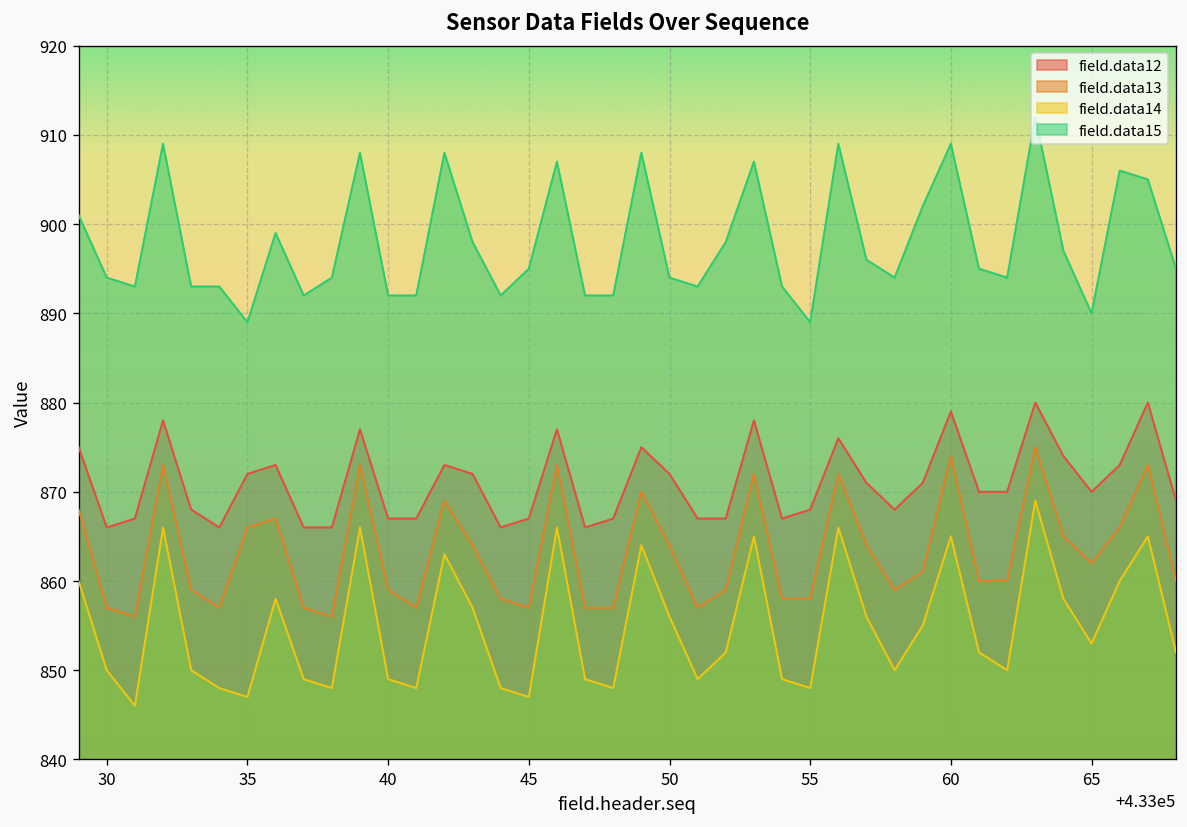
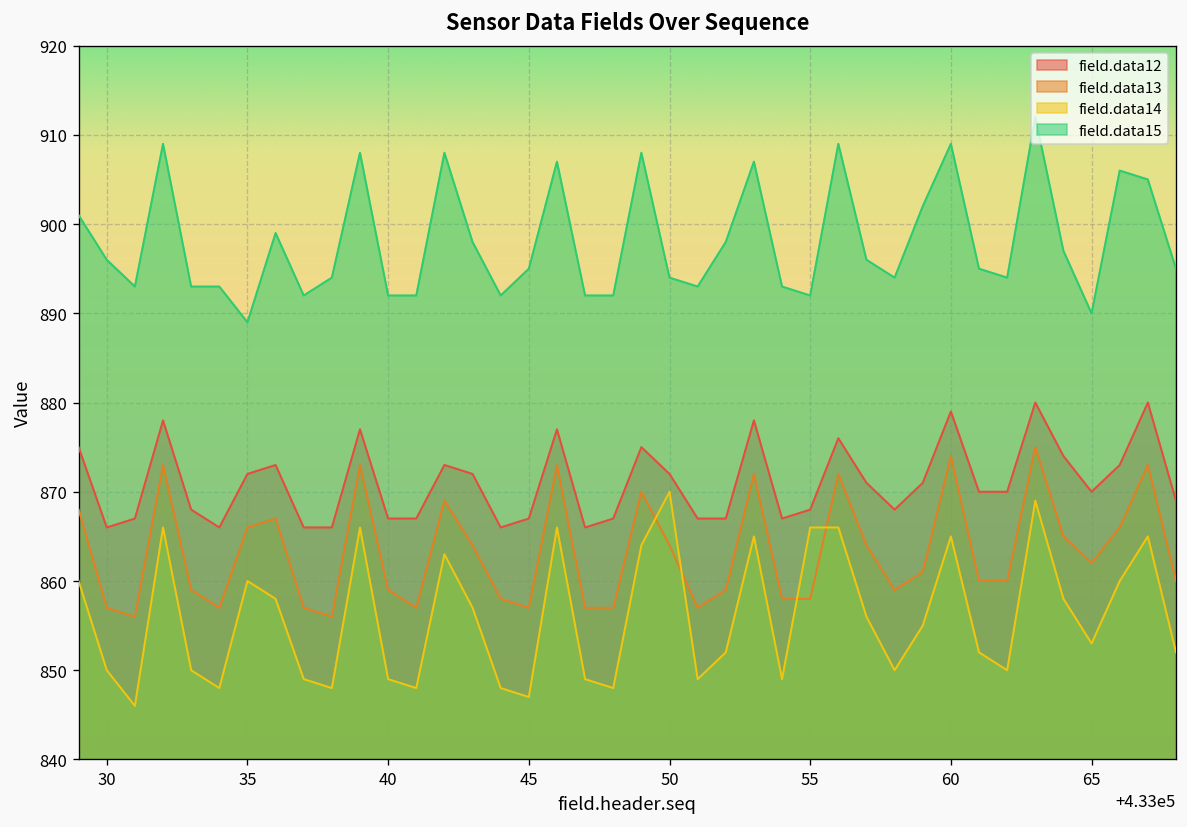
field.data15, 30: 894 -> 896
field.data14, 35: 847 -> 860
field.data14, 50: 856 -> 870
field.data14, 55: 848 -> 866
field.data15, 55: 889 -> 892
